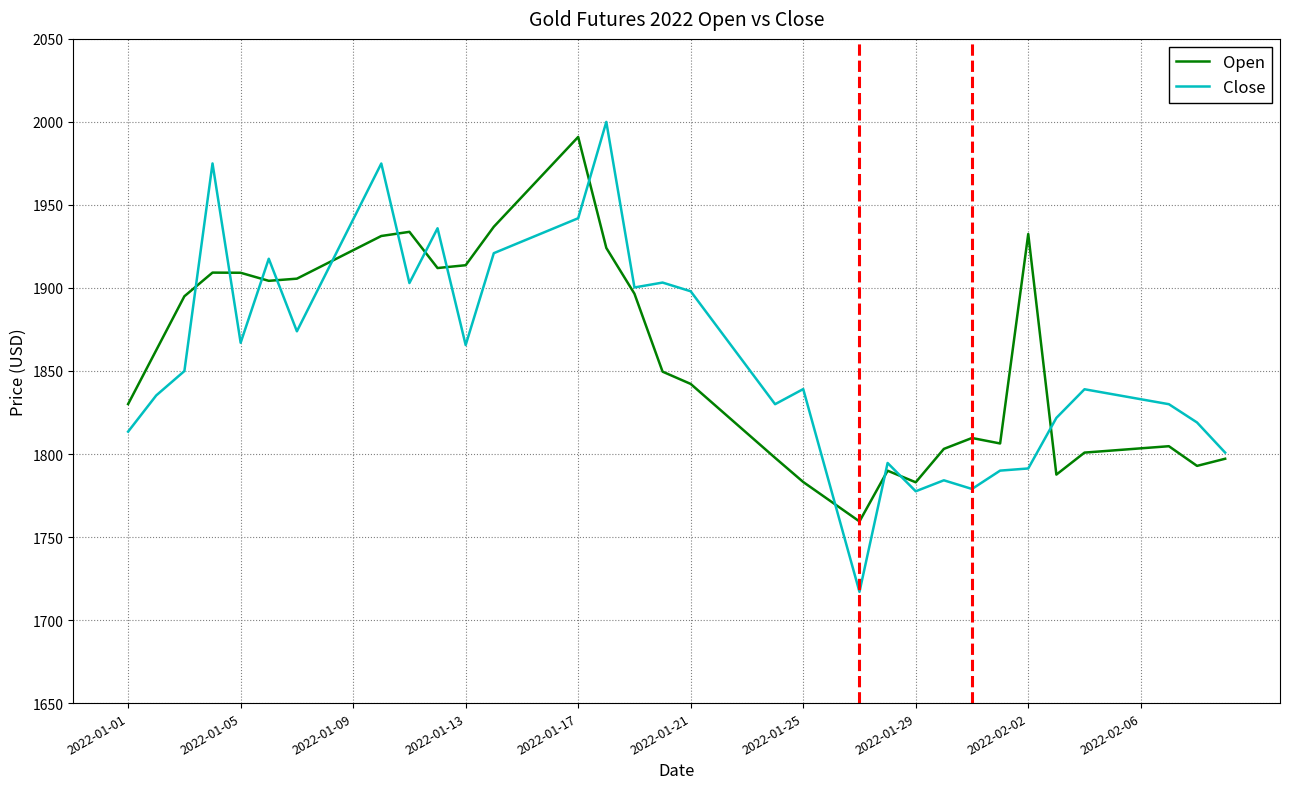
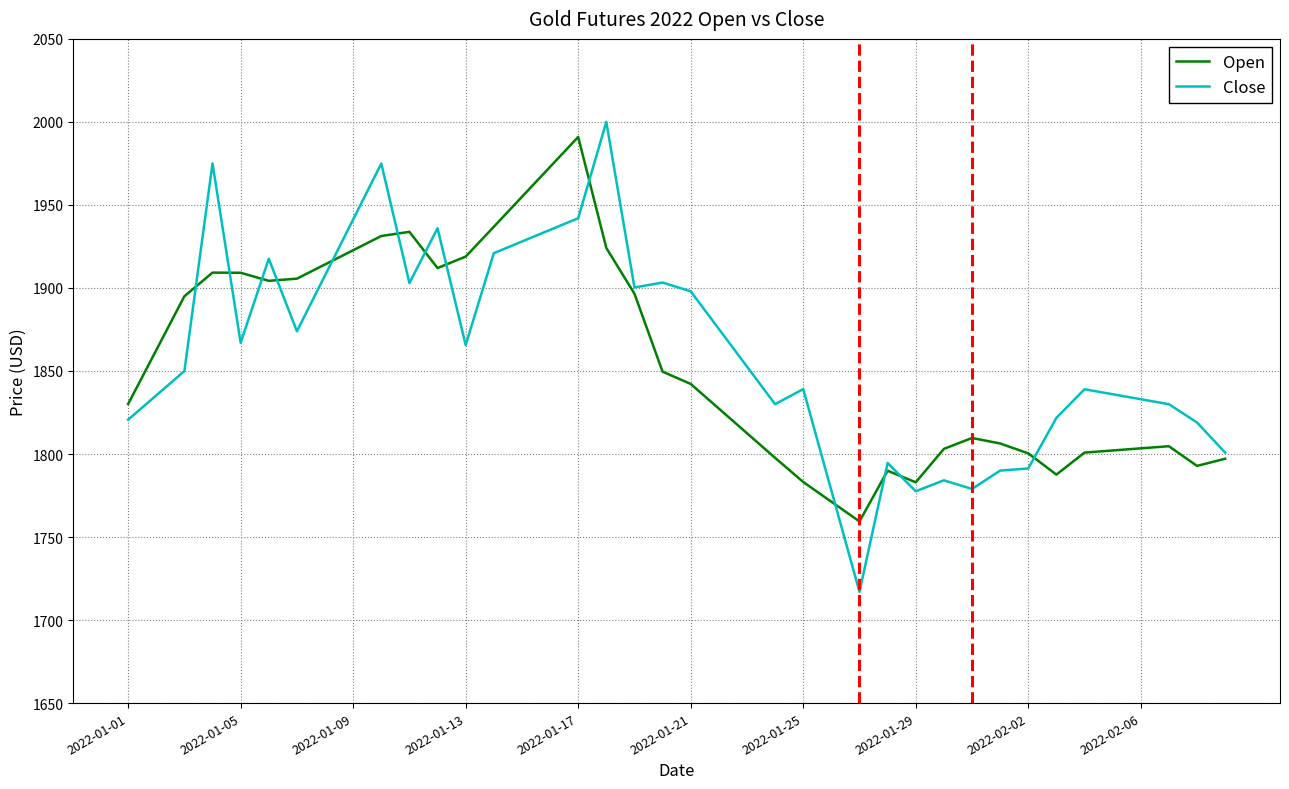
Close, 2022-01-01: 1813 -> 1821
Open, 2022-01-13: 1914 -> 1919
Open, 2022-02-02: 1933 -> 1800
